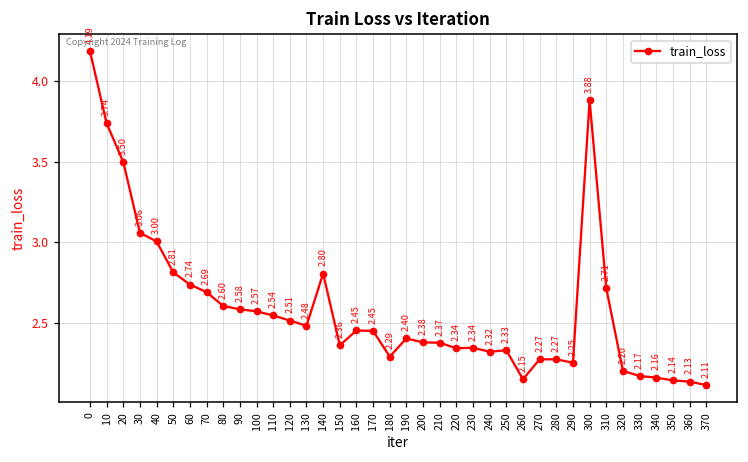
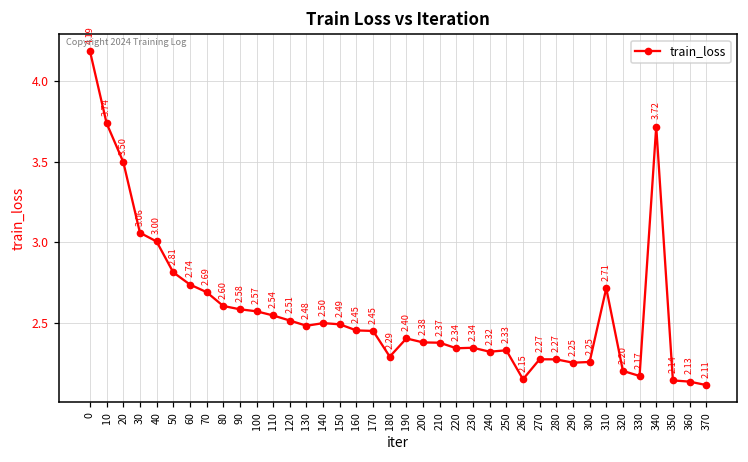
140: 2.80 -> 2.50
150: 2.36 -> 2.49
300: 3.88 -> 2.25
340: 2.16 -> 3.72
